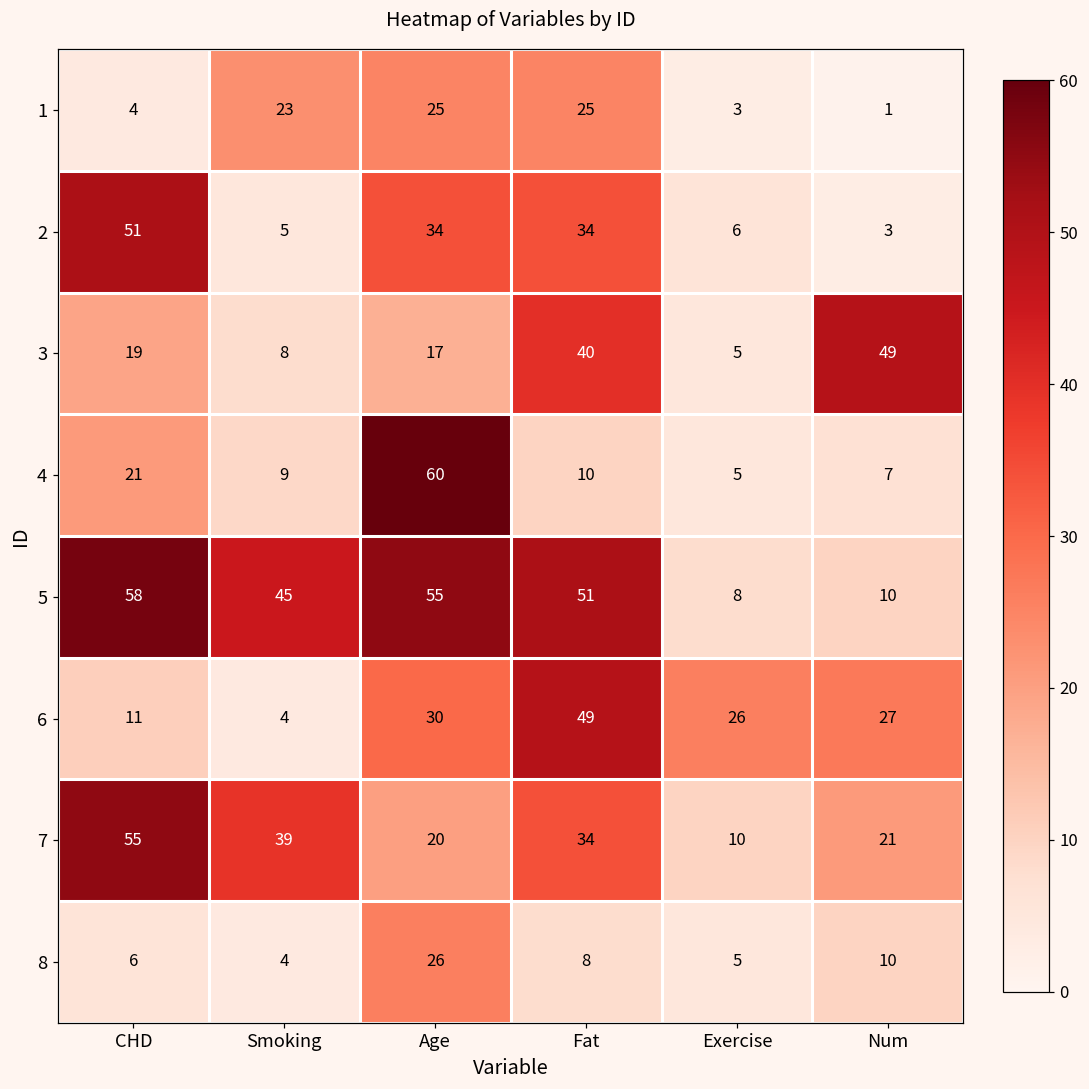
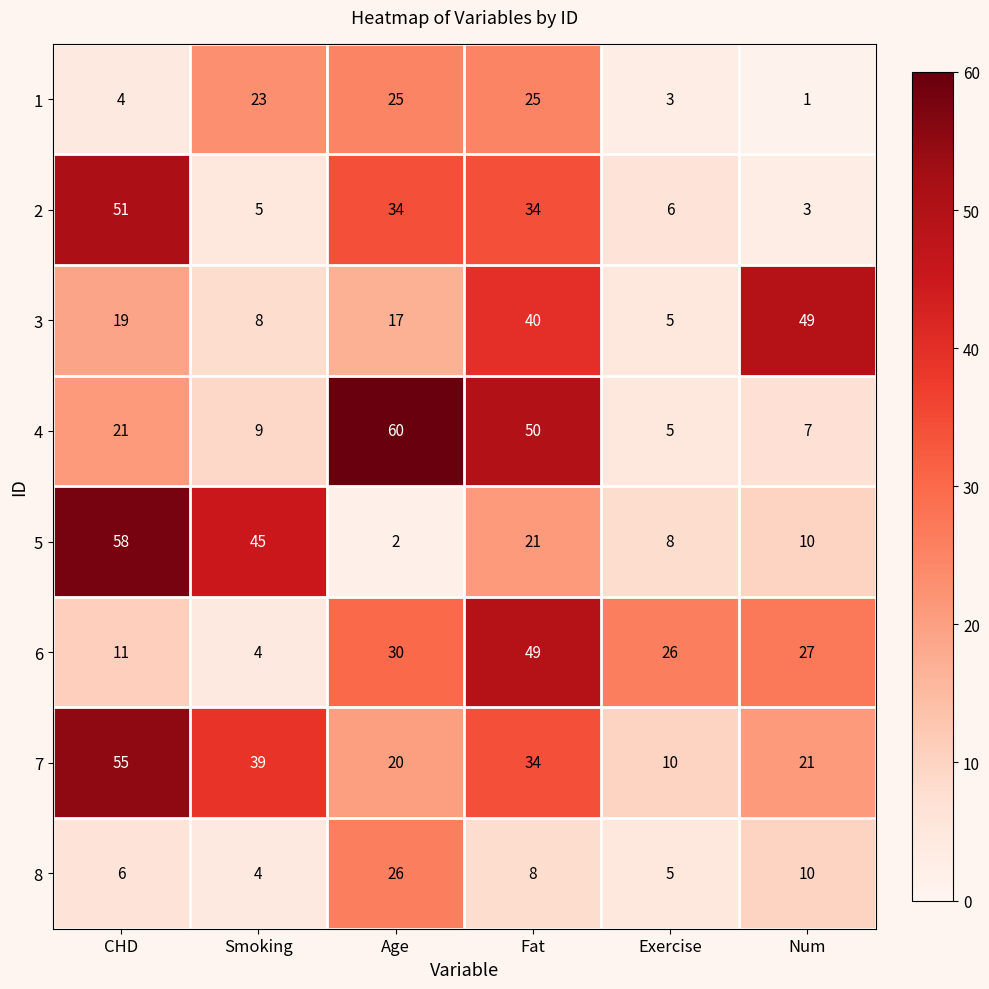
4, Fat: 10 -> 50
5, Age: 55 -> 2
5, Fat: 51 -> 21
